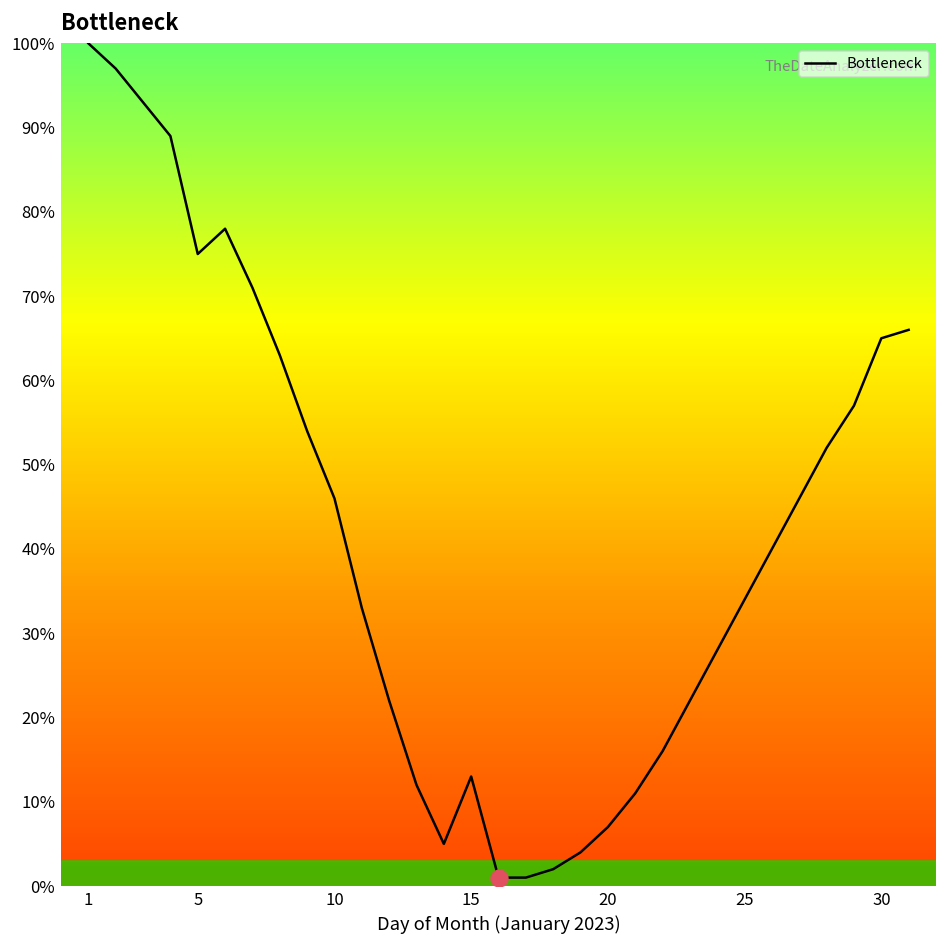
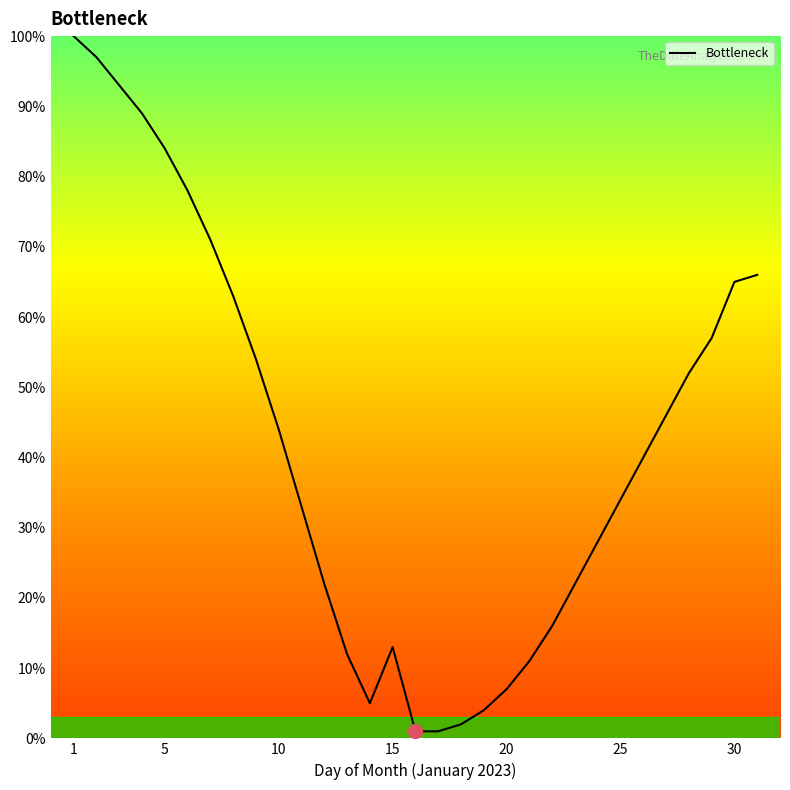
Bottleneck, 5: 75% -> 84%
Bottleneck, 10: 46% -> 44%
